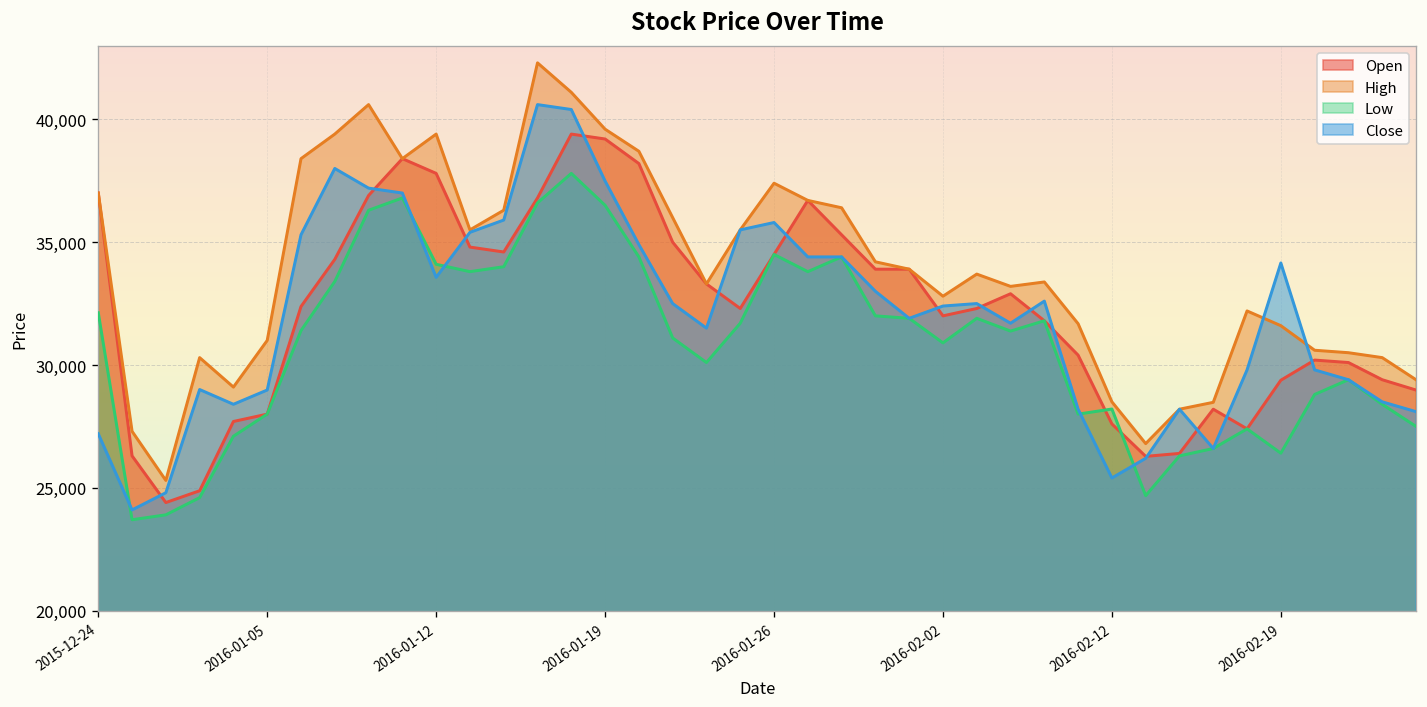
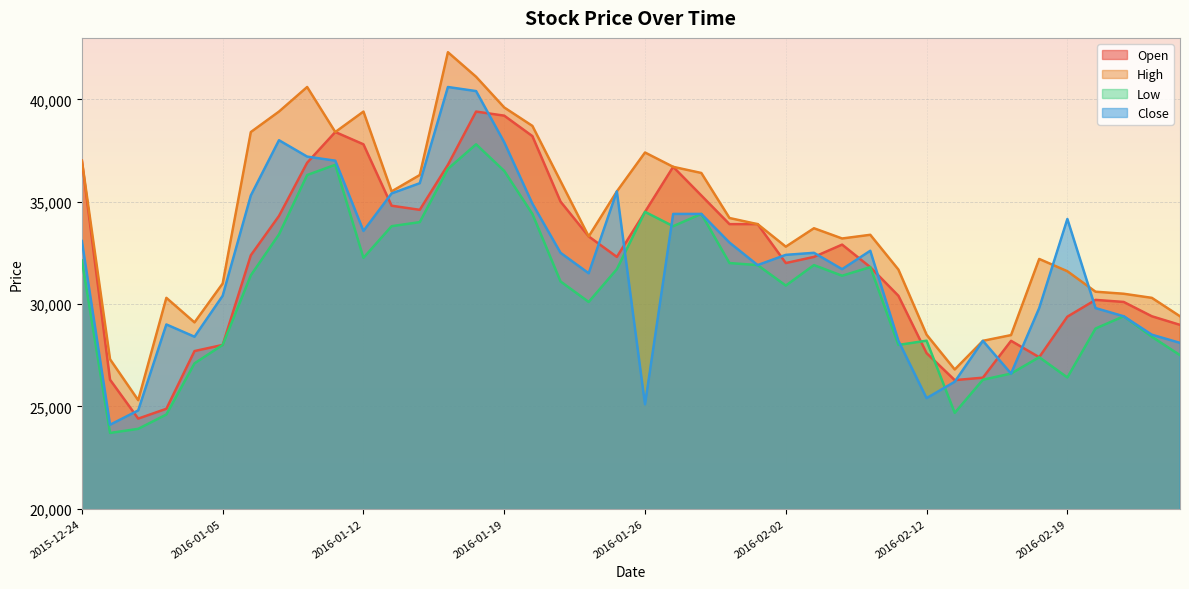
Close, 2015-12-24: 27,200 -> 33,100
Close, 2016-01-05: 29,000 -> 30,400
Low, 2016-01-12: 34,100 -> 32,300
Close, 2016-01-19: 37,500 -> 37,900
Close, 2016-01-26: 35,800 -> 25,100
